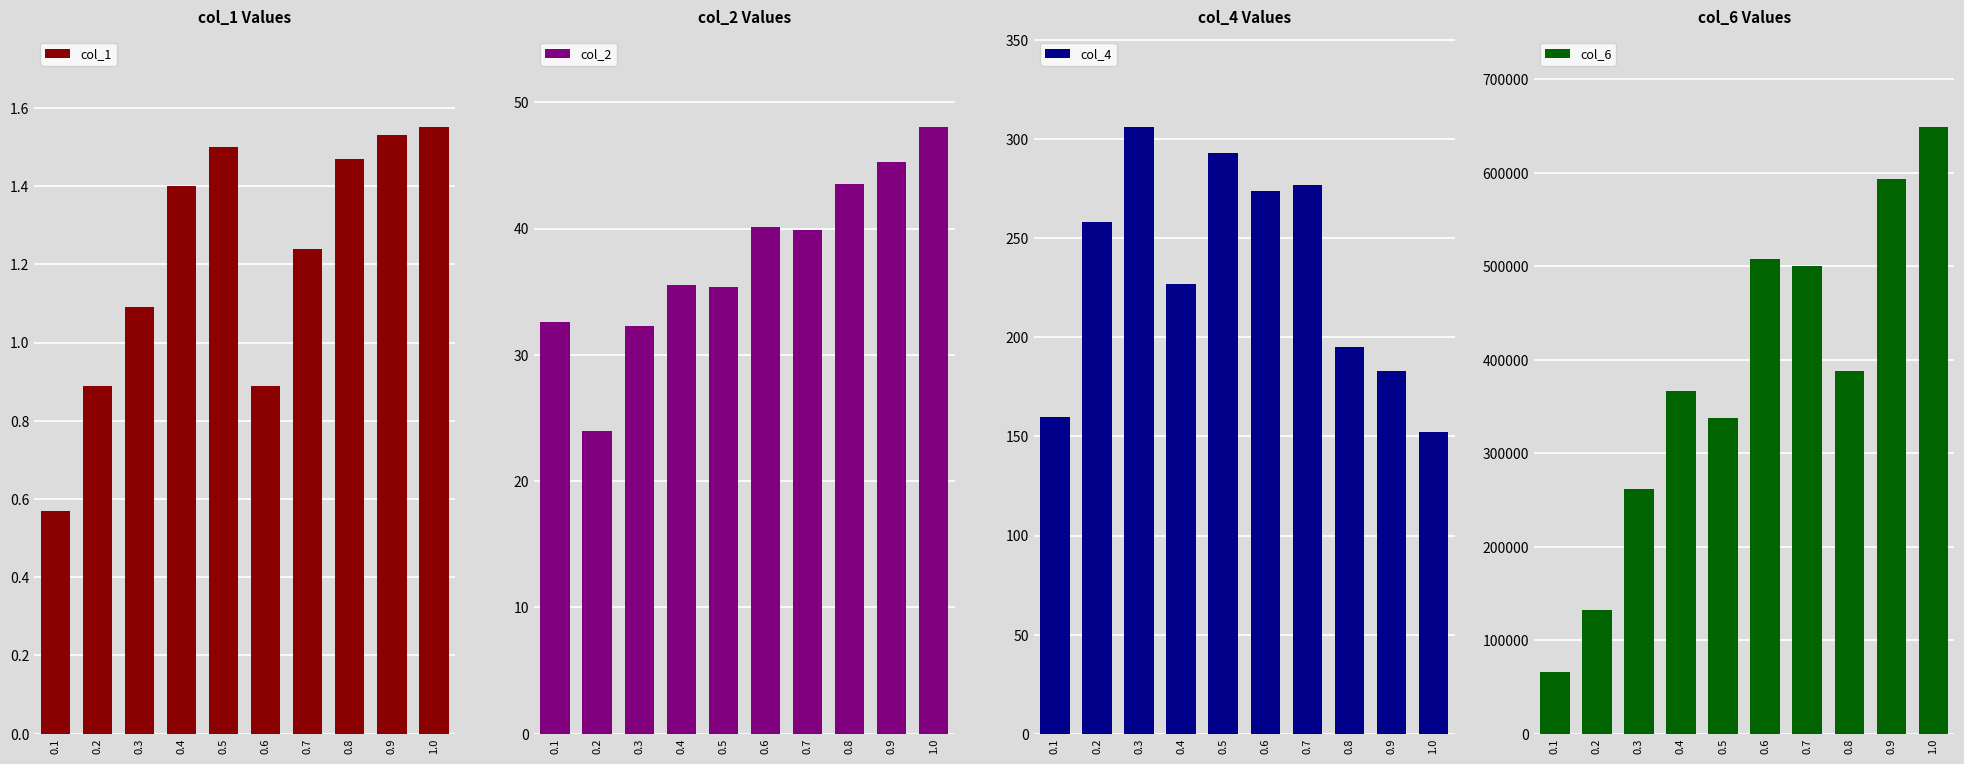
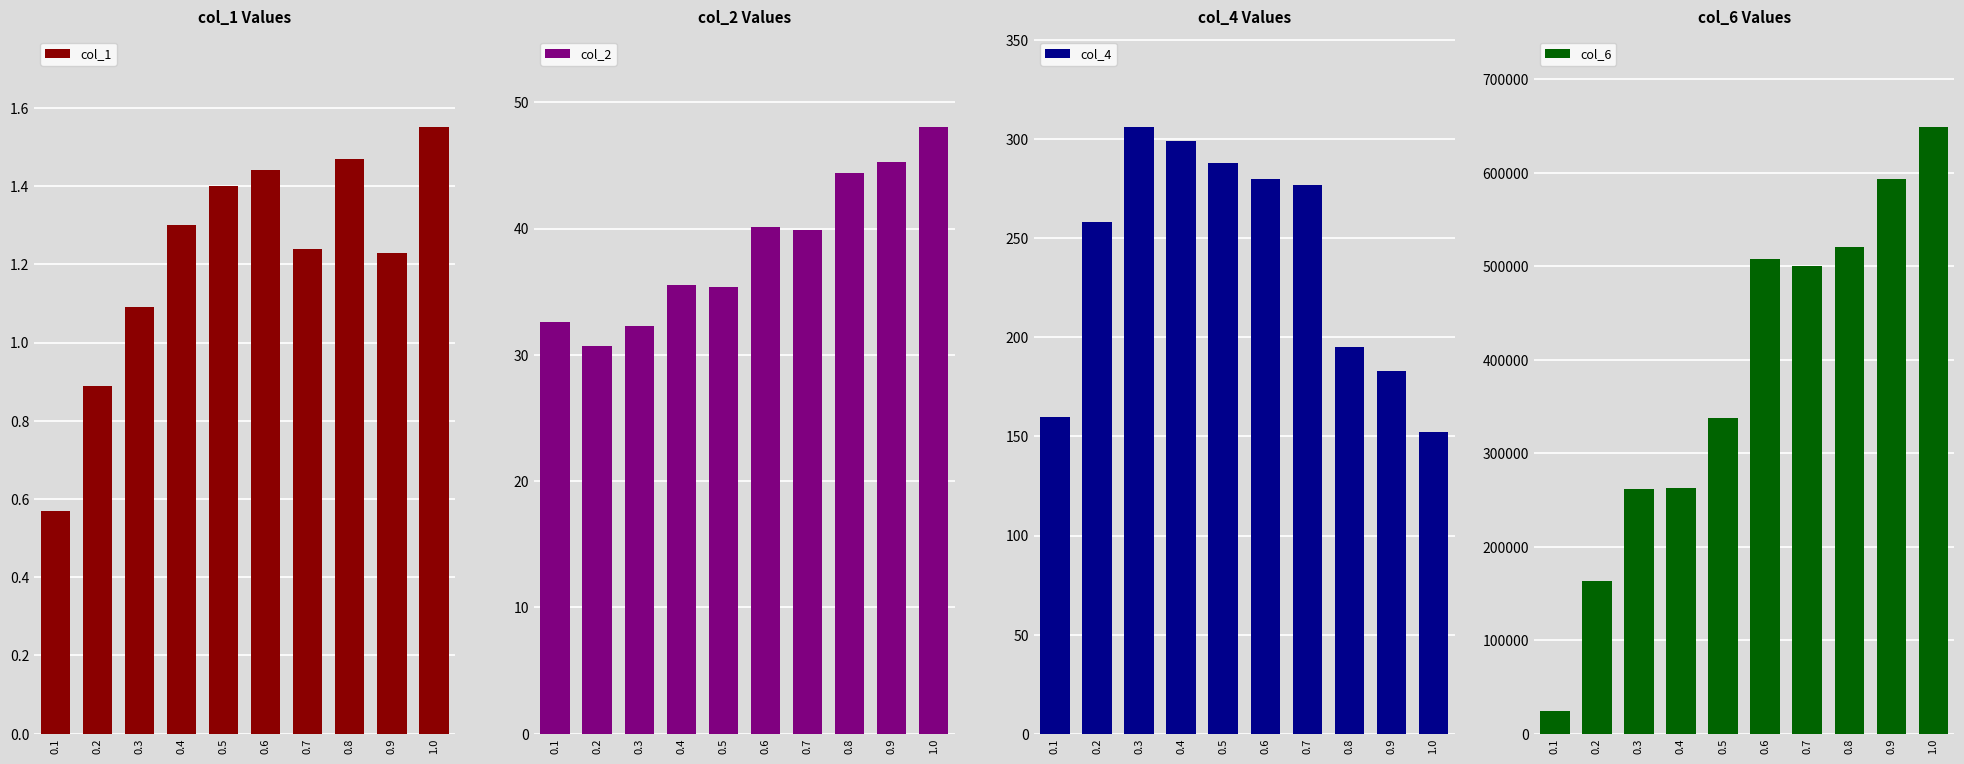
col_1 Values, 0.4: 1.4 -> 1.3
col_1 Values, 0.5: 1.5 -> 1.4
col_1 Values, 0.6: 0.89 -> 1.44
col_1 Values, 0.9: 1.53 -> 1.23
col_2 Values, 0.2: 24.0 -> 30.7
col_2 Values, 0.8: 43.5 -> 44.4
col_4 Values, 0.4: 227 -> 299
col_4 Values, 0.5: 293 -> 288
col_4 Values, 0.6: 274 -> 280
col_6 Values, 0.1: 70000 -> 20000
col_6 Values, 0.2: 130000 -> 160000
col_6 Values, 0.4: 370000 -> 260000
col_6 Values, 0.8: 390000 -> 520000
